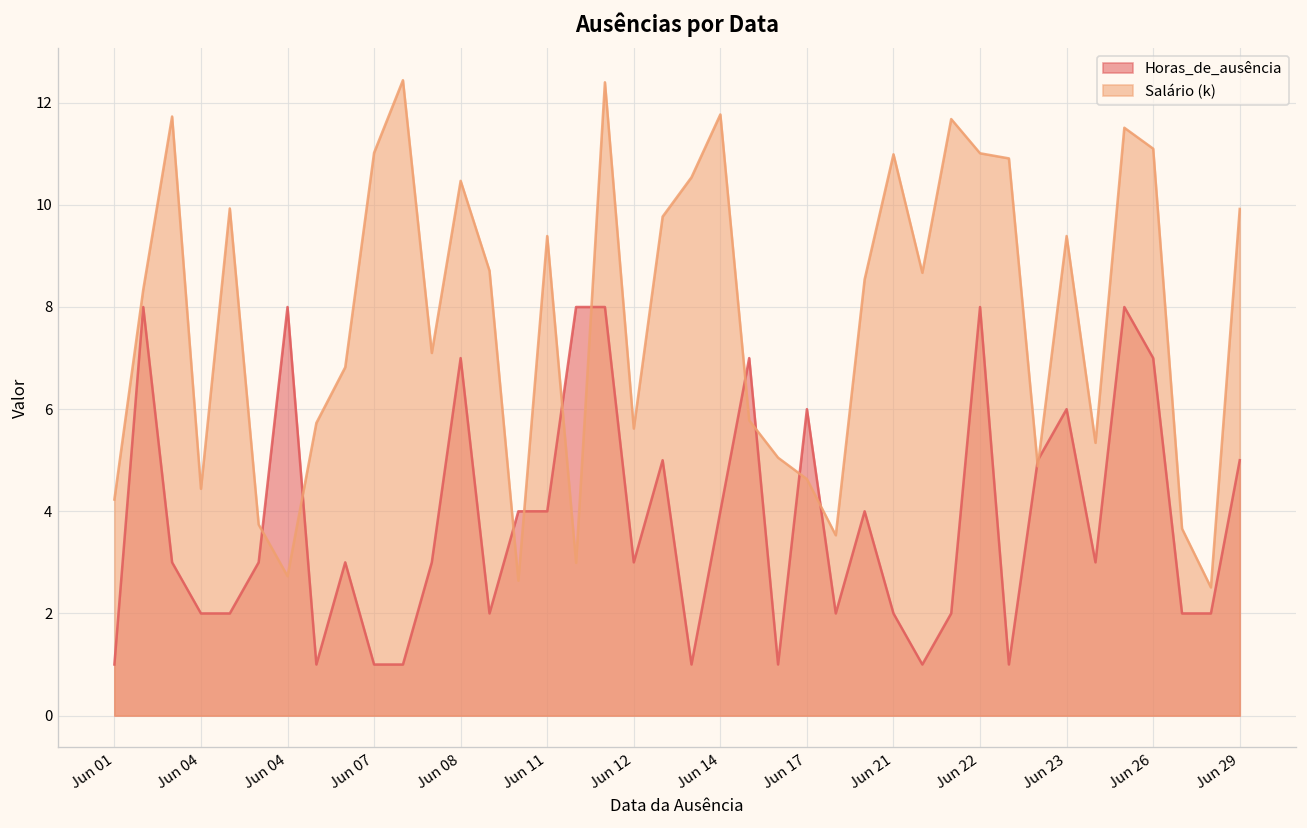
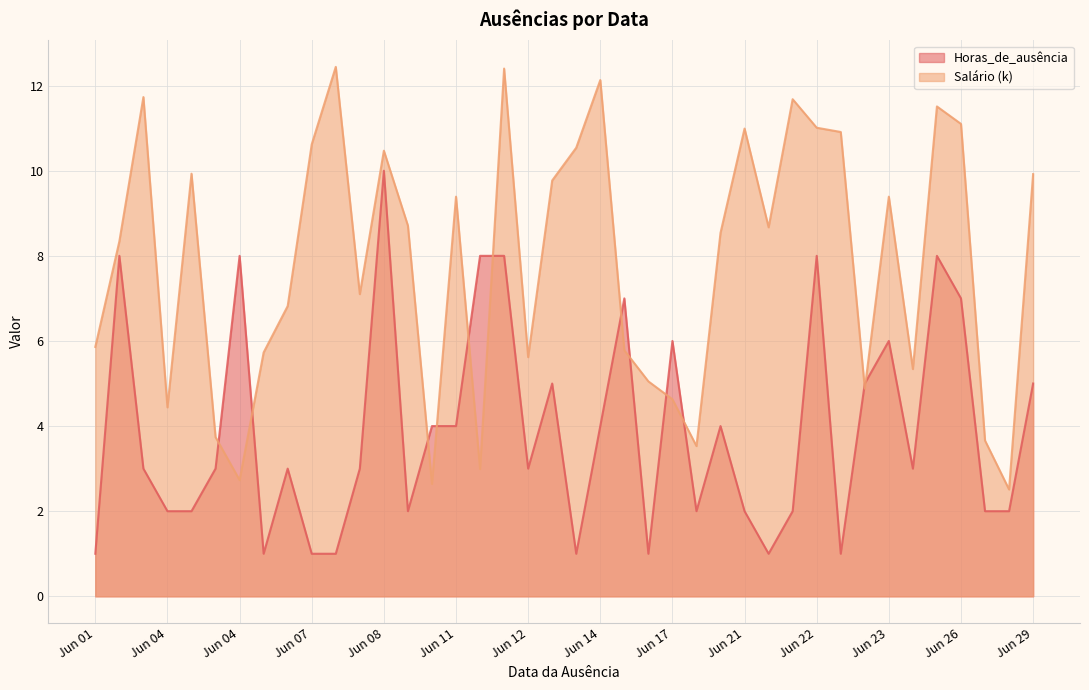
Salário (k), Jun 01: 4.2 -> 5.9
Salário (k), Jun 07: 11.0 -> 10.6
Horas_de_ausência, Jun 08: 7 -> 10
Salário (k), Jun 14: 11.8 -> 12.1
